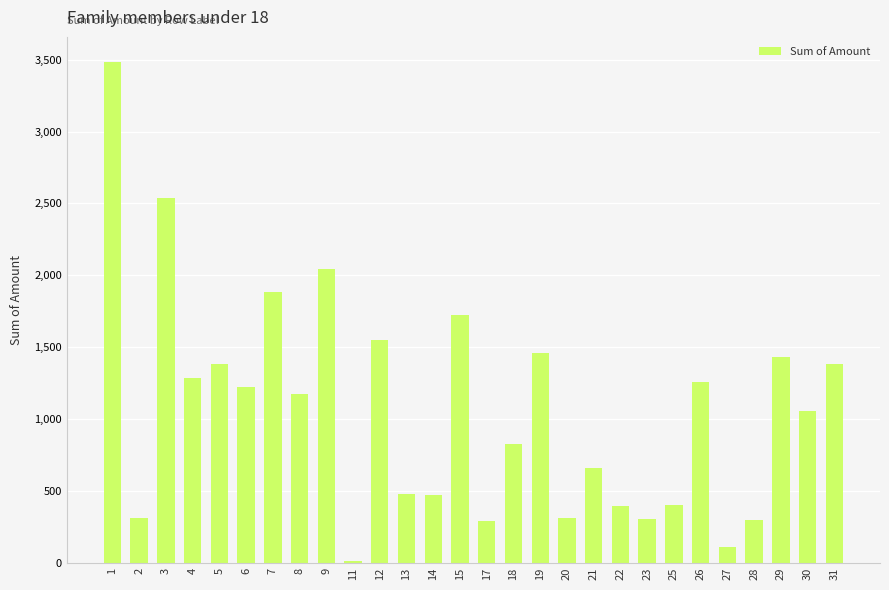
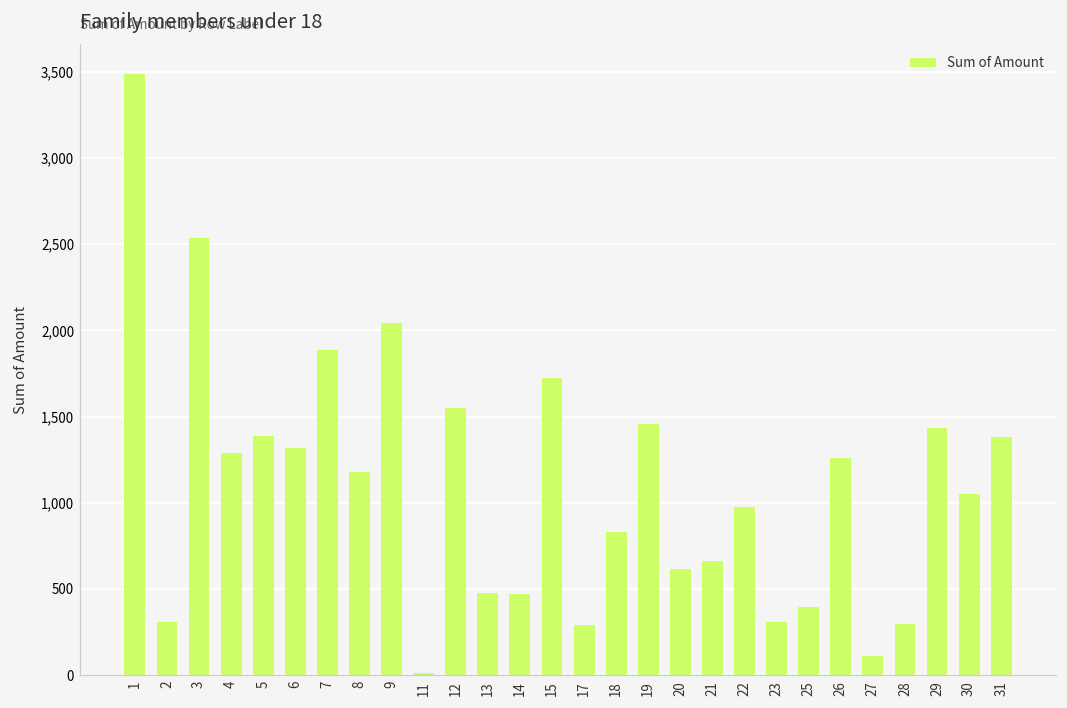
6: 1,220 -> 1,320
20: 310 -> 620
22: 400 -> 980
